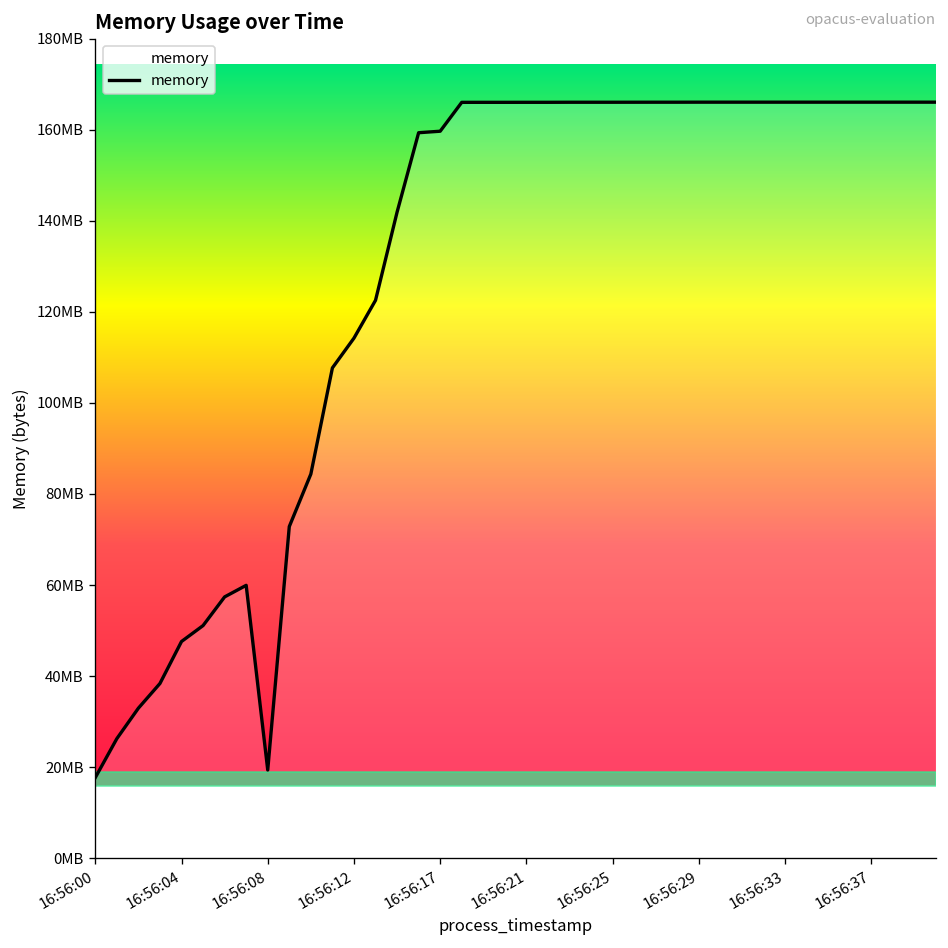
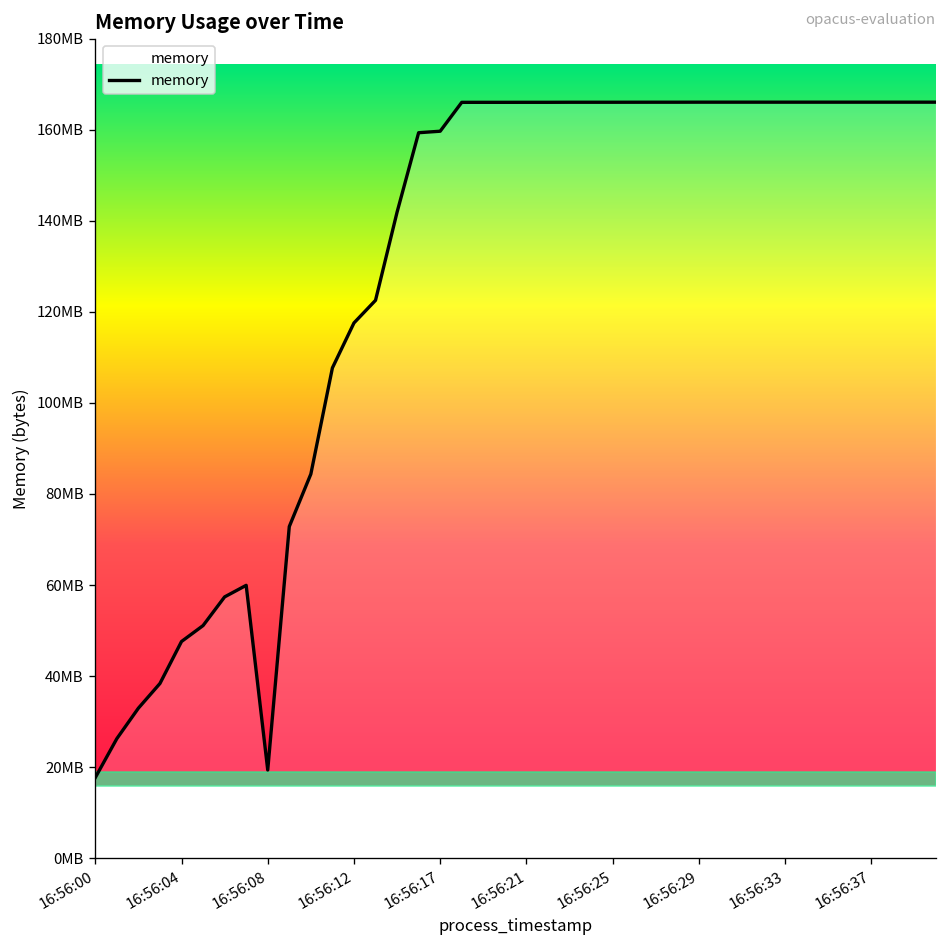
16:56:12: 114MB -> 118MB
